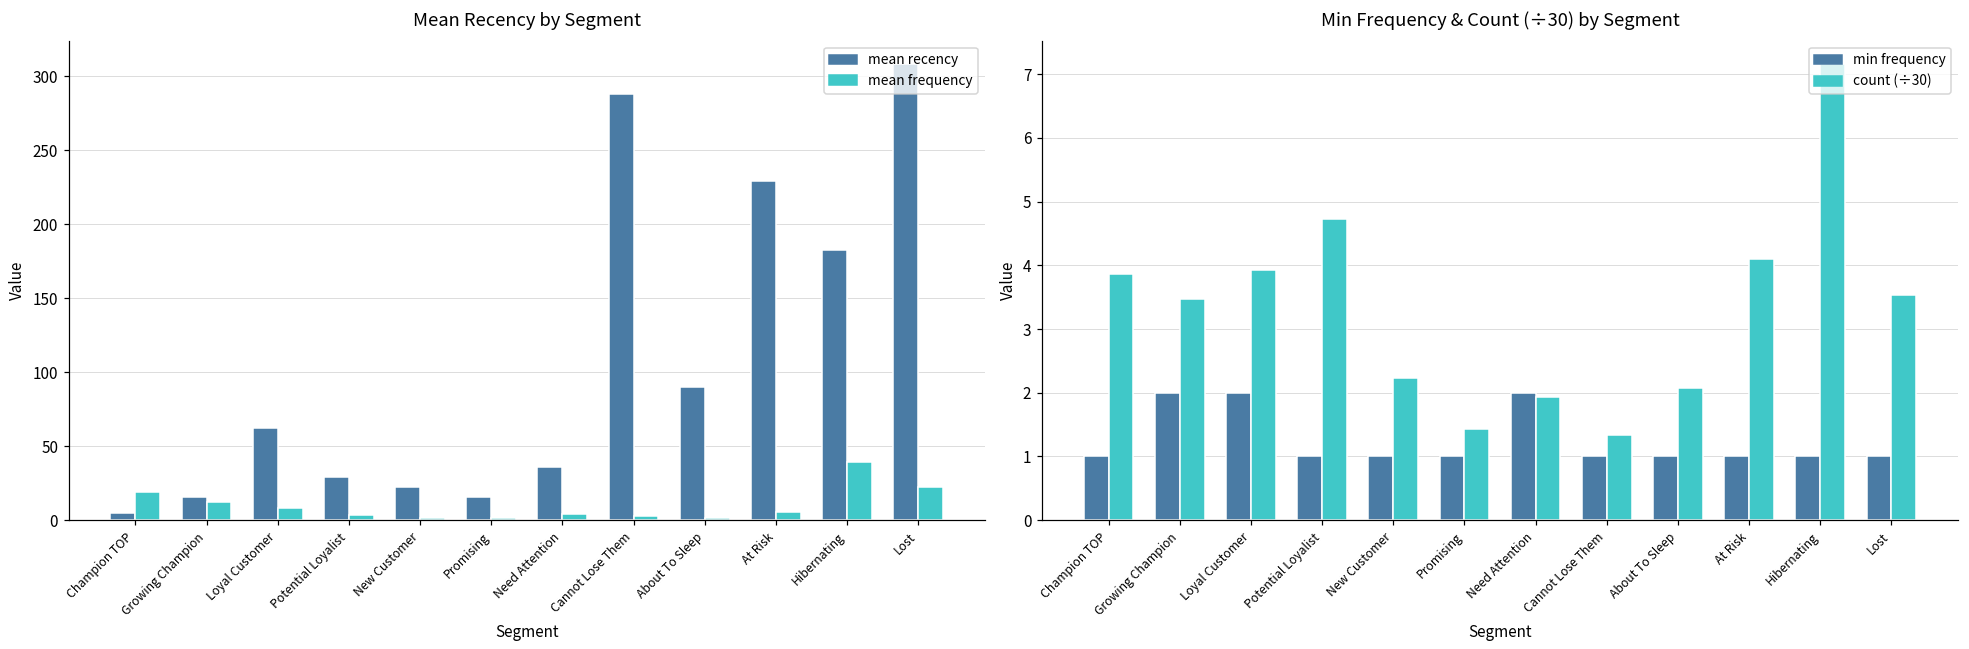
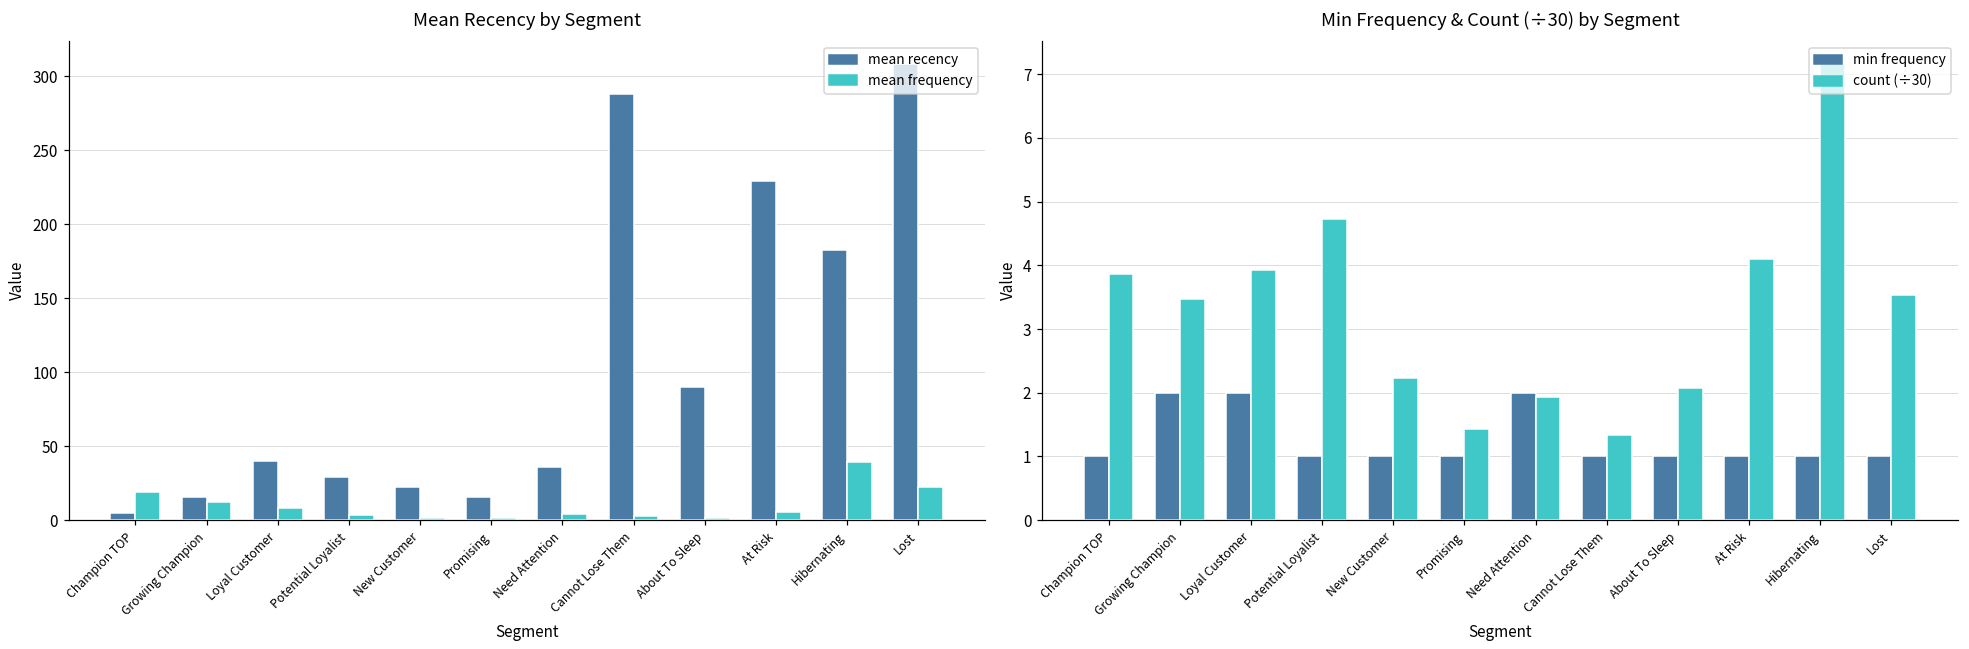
Mean Recency by Segment, mean recency, Loyal Customer: 63 -> 40
